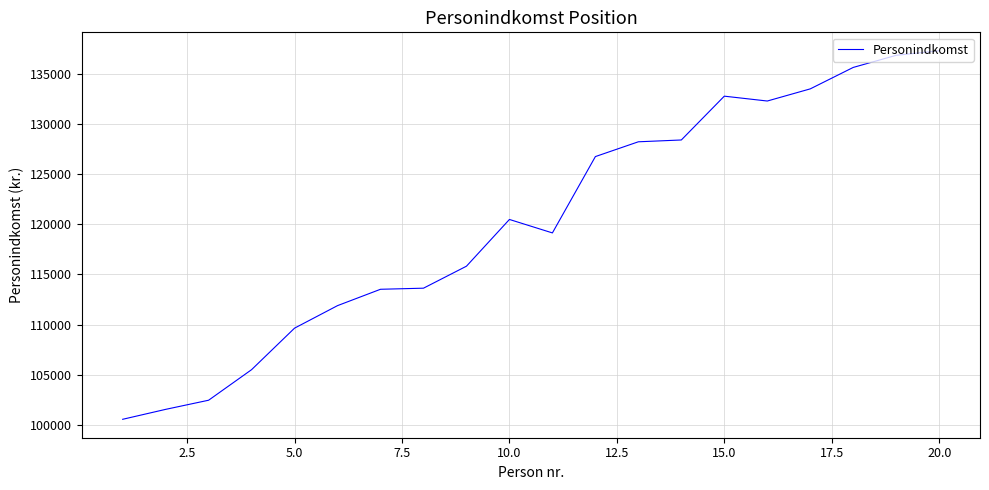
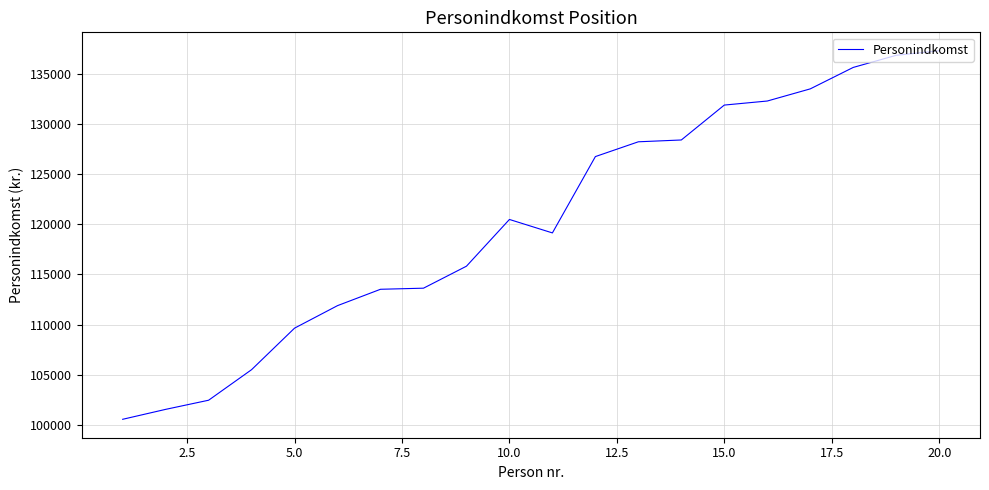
15.0: 132800 -> 131900
